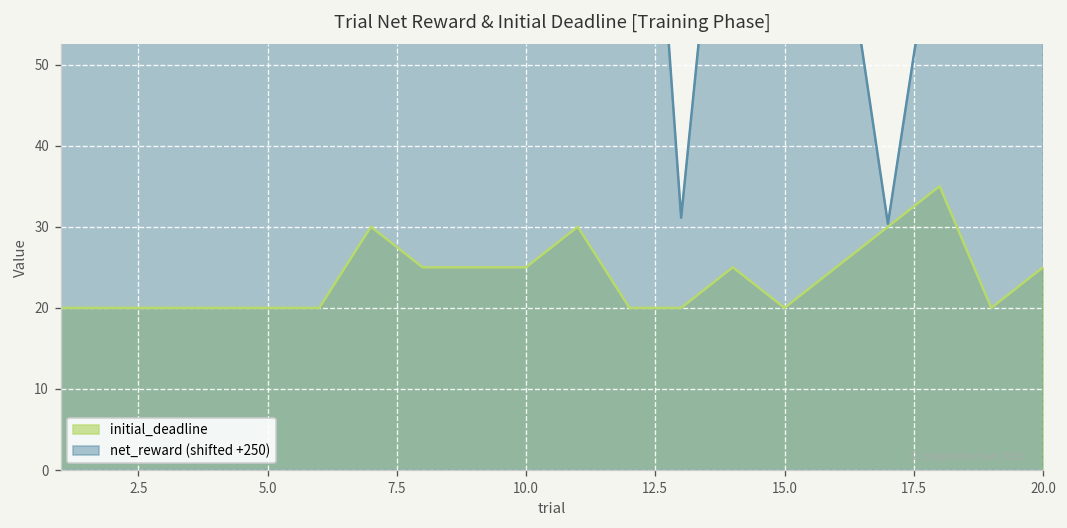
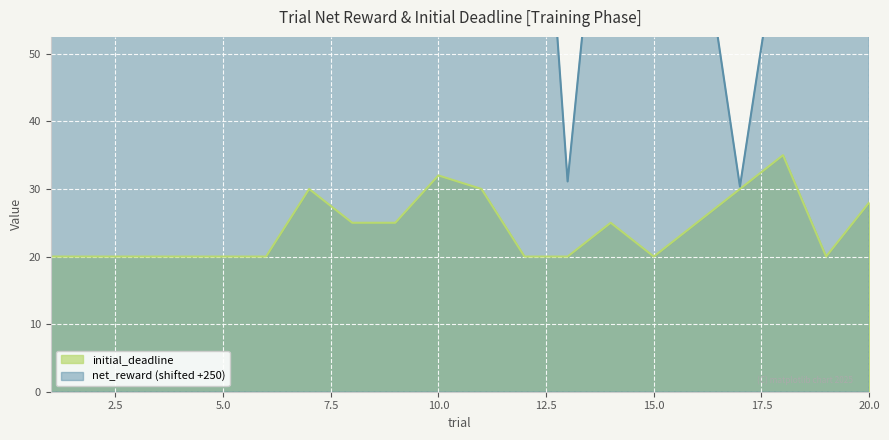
initial_deadline, 10.0: 25 -> 32
initial_deadline, 20.0: 25 -> 28
